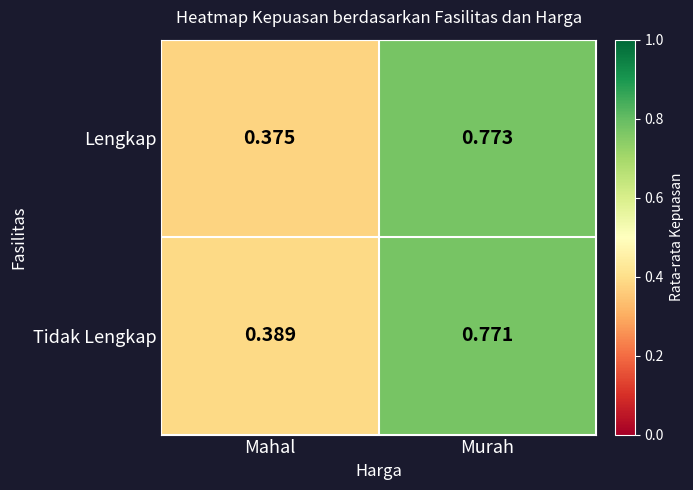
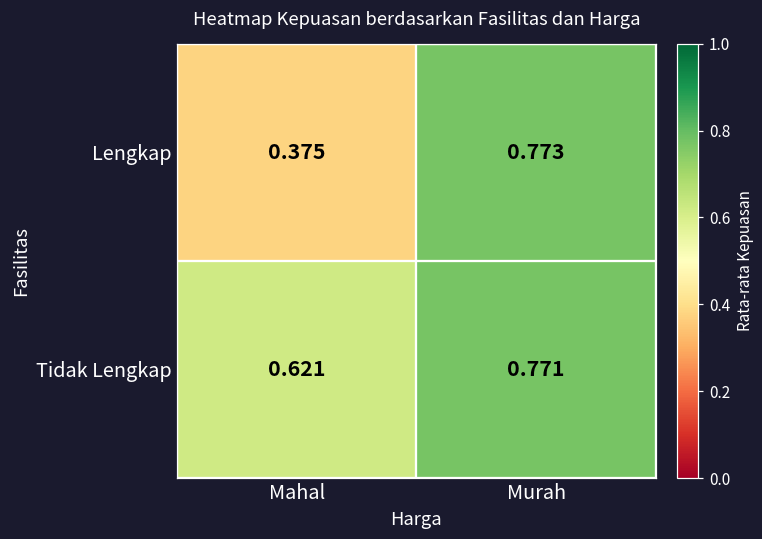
Tidak Lengkap, Mahal: 0.389 -> 0.621
